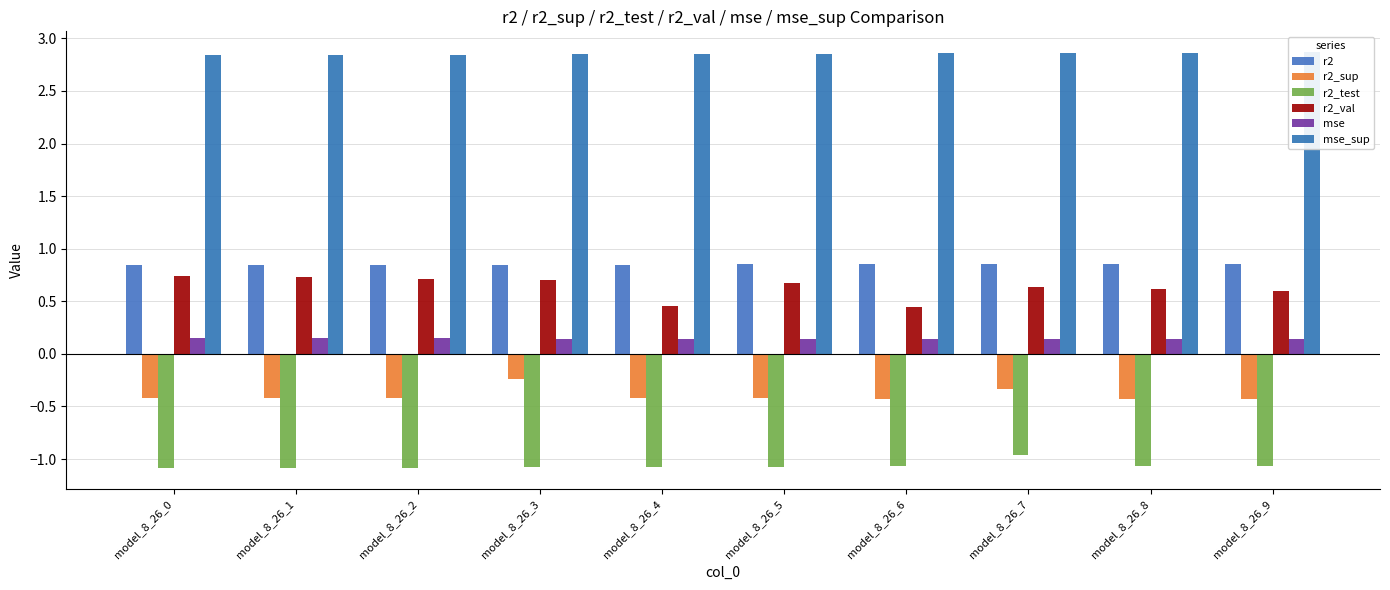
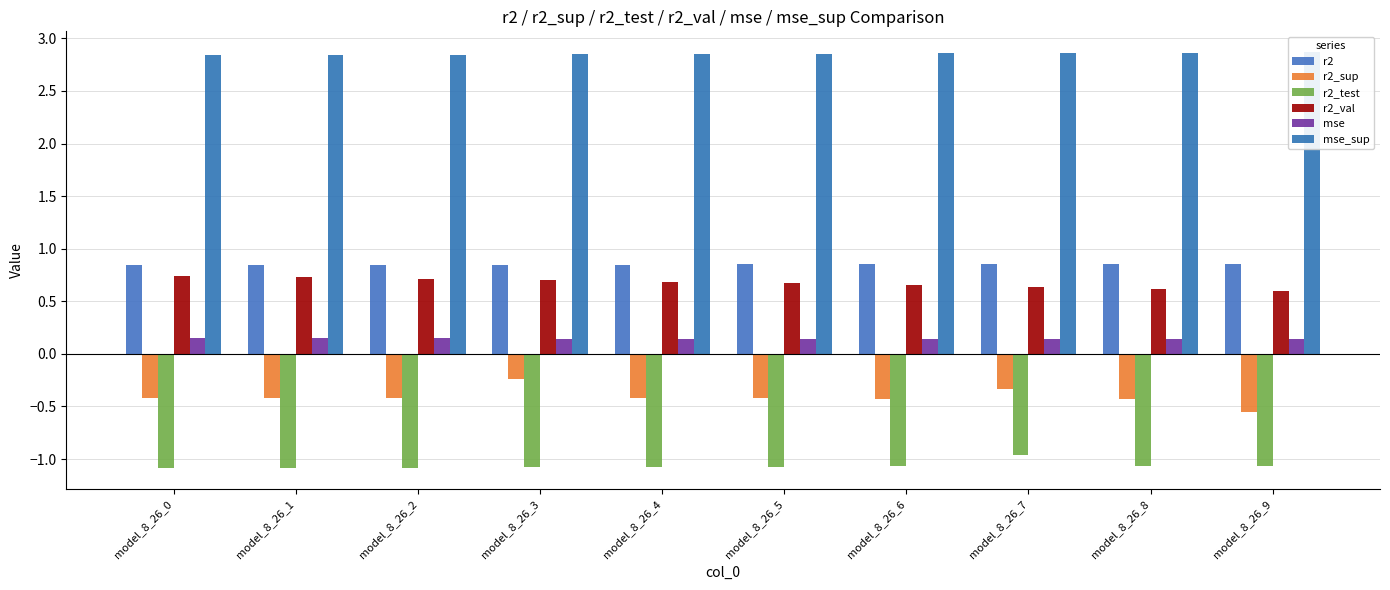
r2_val, model_8_26_4: 0.45 -> 0.69
r2_val, model_8_26_6: 0.44 -> 0.65
r2_sup, model_8_26_9: -0.43 -> -0.56
